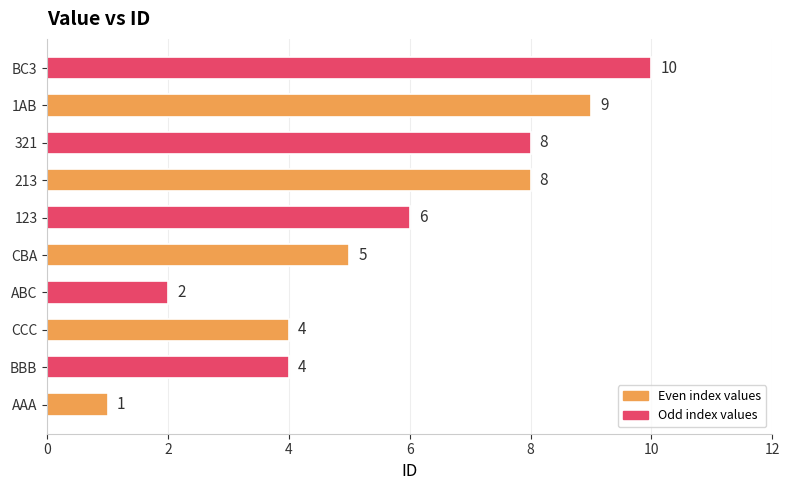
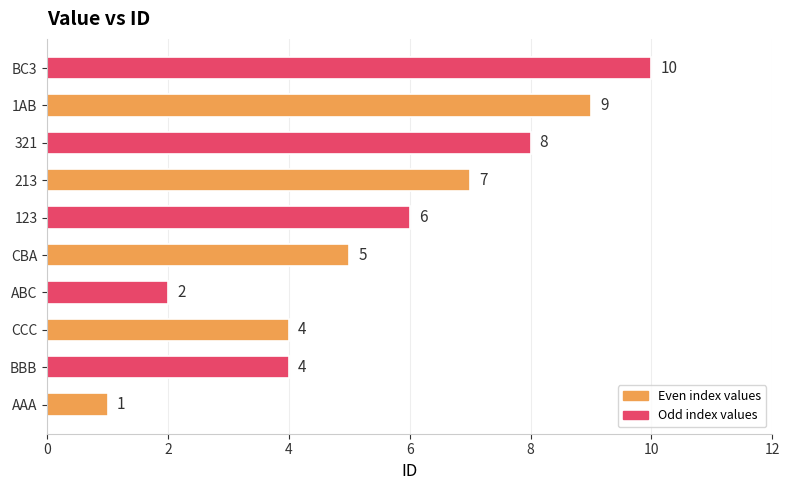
213: 8 -> 7
